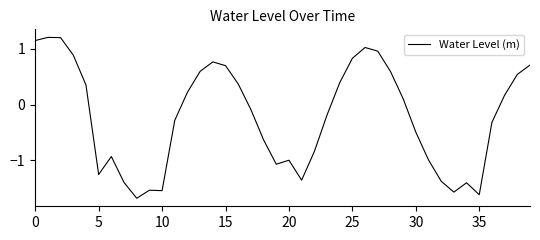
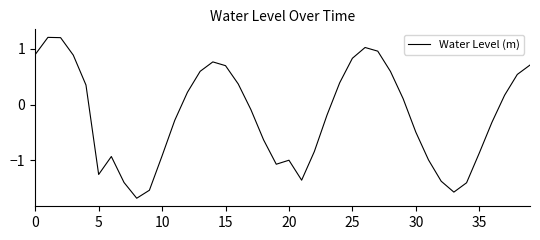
0: 1.1 -> 0.9
10: -1.5 -> -0.9
35: -1.6 -> -0.9
